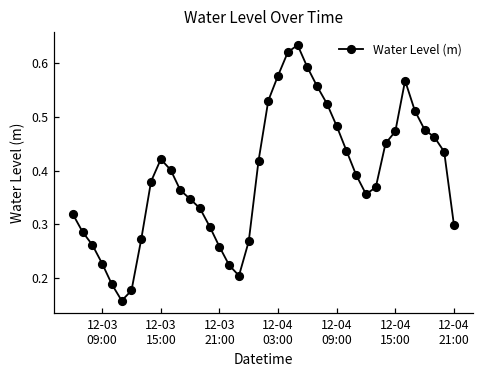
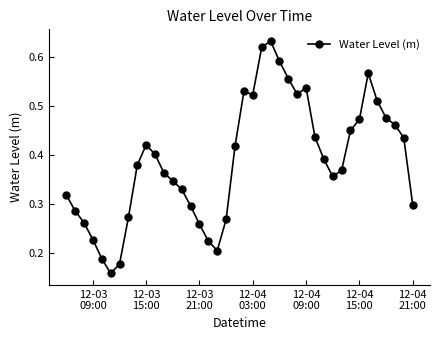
12-04 03:00: 0.58 -> 0.52
12-04 09:00: 0.48 -> 0.54
